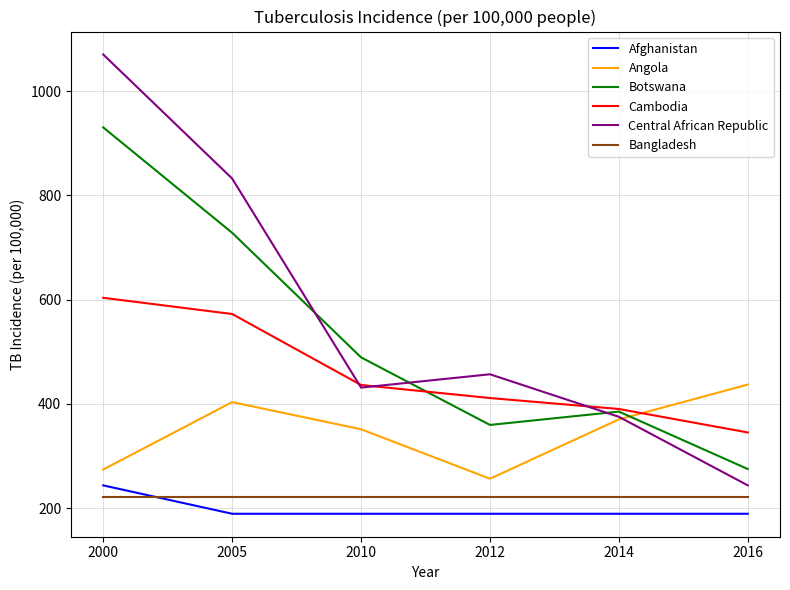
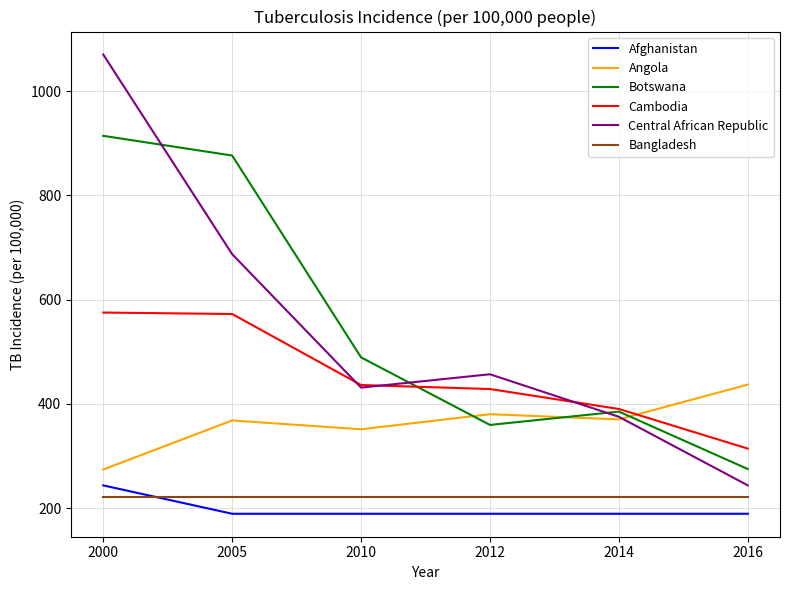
Botswana, 2000: 930 -> 910
Cambodia, 2000: 600 -> 580
Angola, 2005: 400 -> 370
Botswana, 2005: 730 -> 880
Central African Republic, 2005: 830 -> 690
Angola, 2012: 260 -> 380
Cambodia, 2012: 410 -> 430
Cambodia, 2016: 350 -> 310
